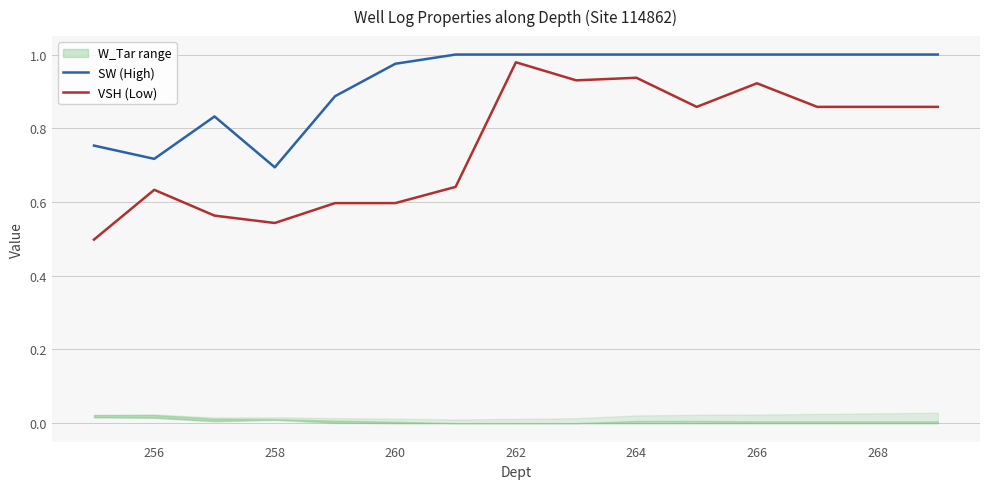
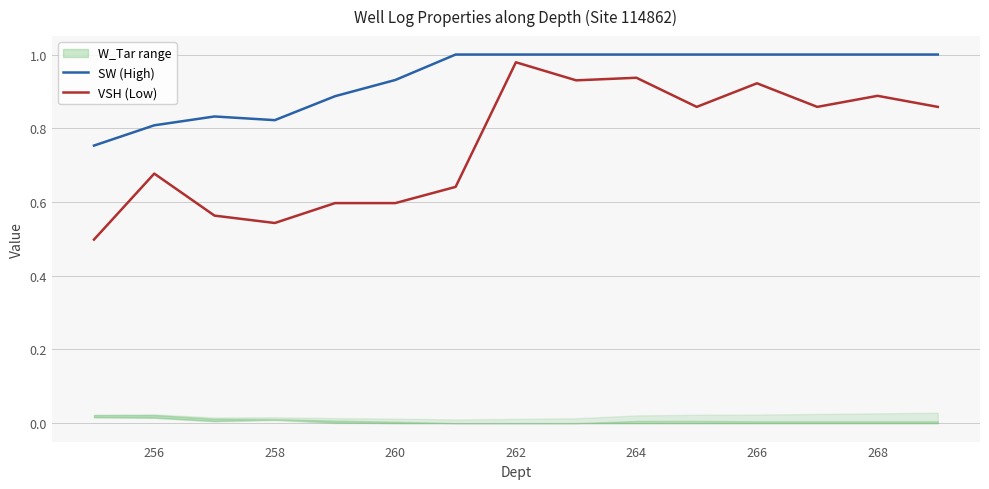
SW (High), 256: 0.72 -> 0.81
VSH (Low), 256: 0.63 -> 0.68
SW (High), 258: 0.69 -> 0.82
SW (High), 260: 0.98 -> 0.93
VSH (Low), 268: 0.86 -> 0.89
